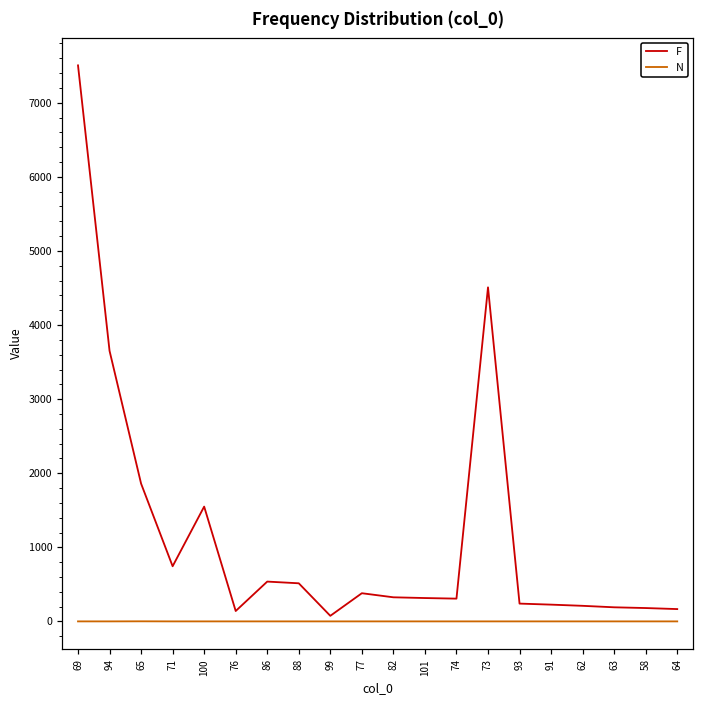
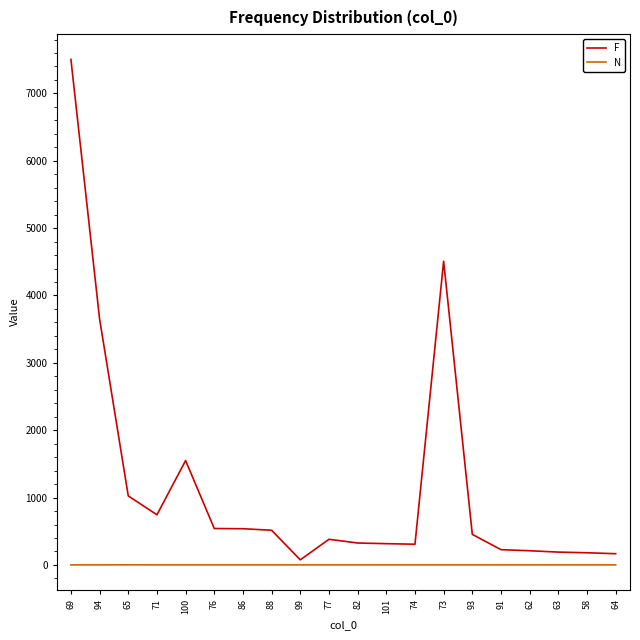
F, 65: 1900 -> 1000
F, 76: 100 -> 500
F, 93: 200 -> 500
